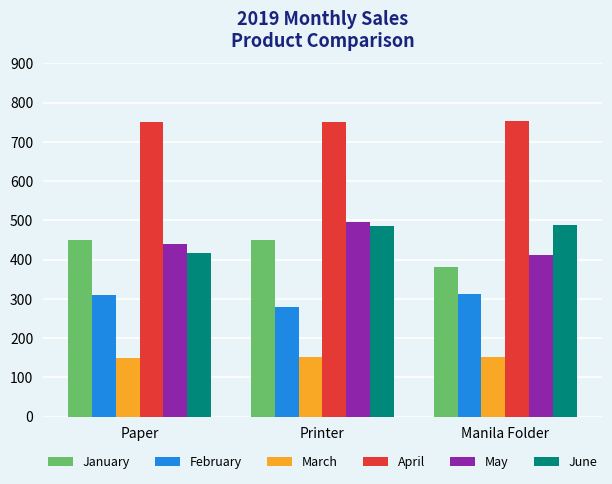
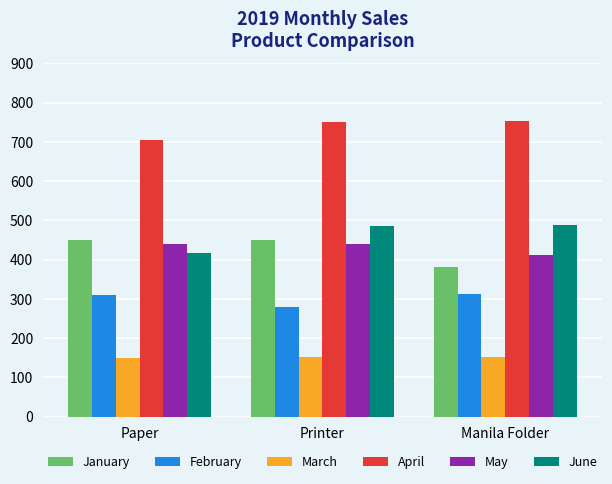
April, Paper: 750 -> 710
May, Printer: 500 -> 440
